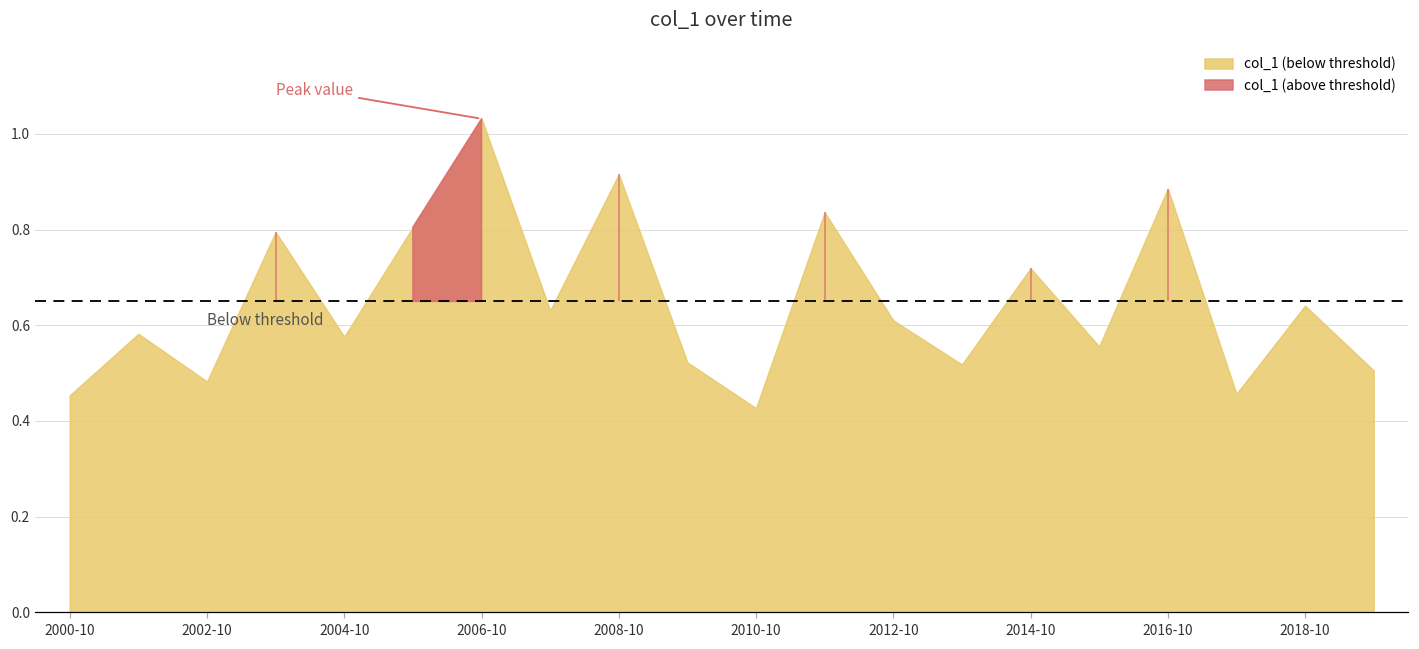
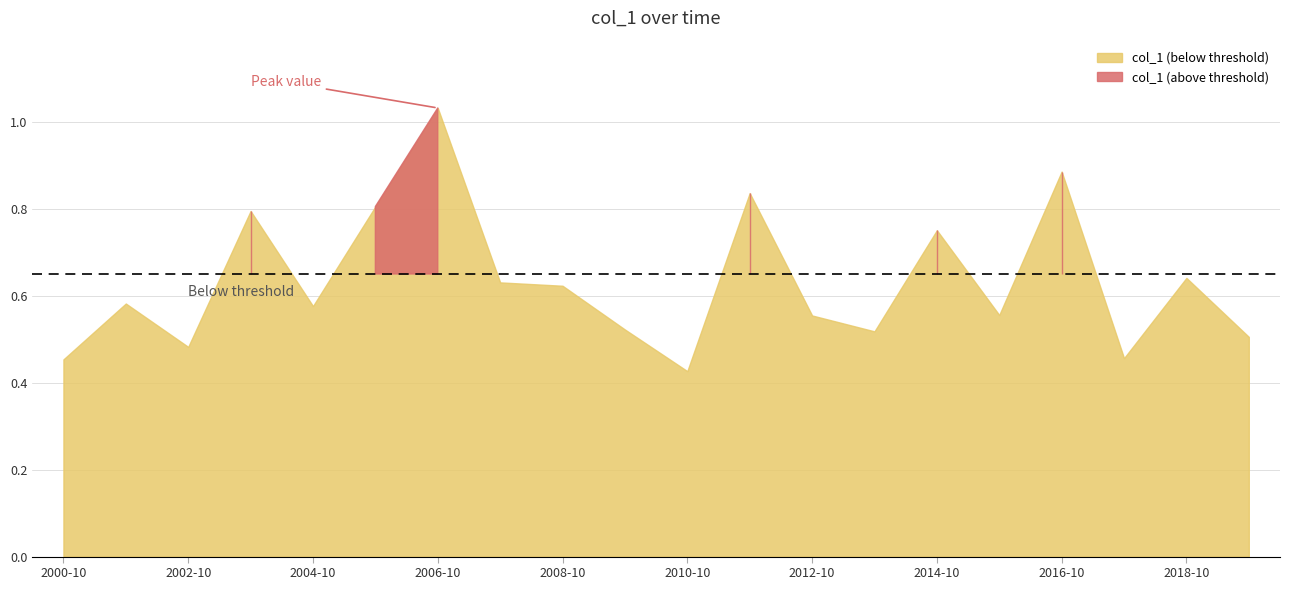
2008-10: 0.92 -> 0.62
2012-10: 0.61 -> 0.55
2014-10: 0.72 -> 0.75
